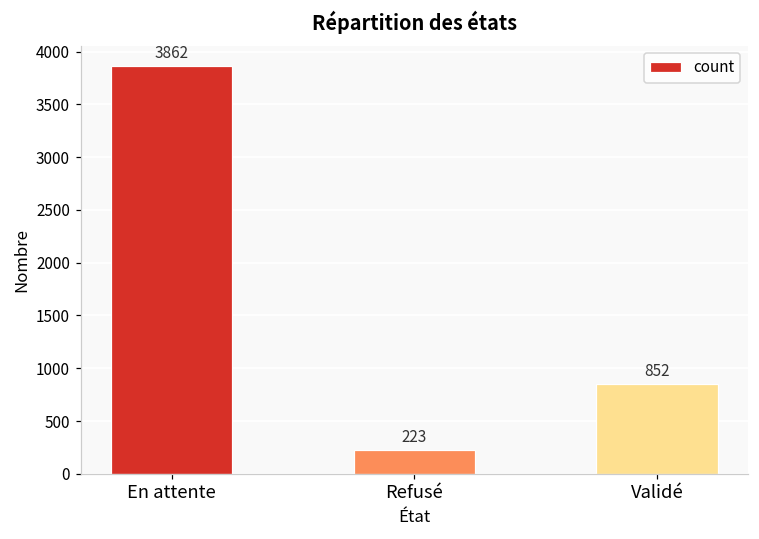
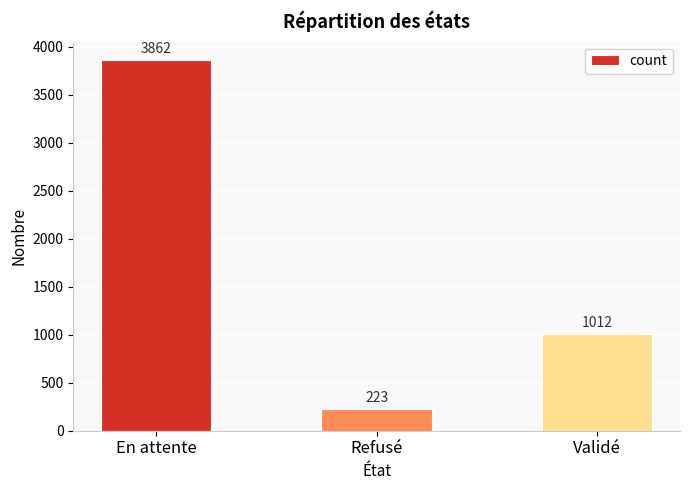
Validé: 852 -> 1012
